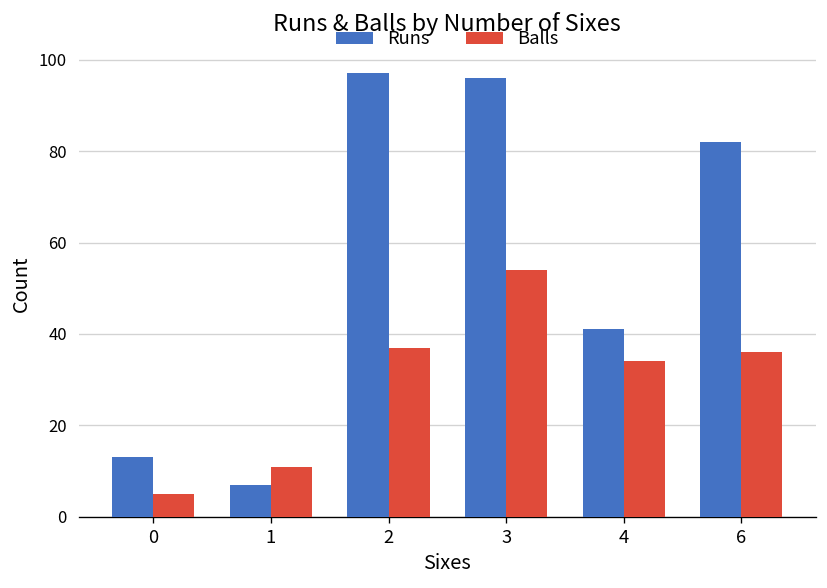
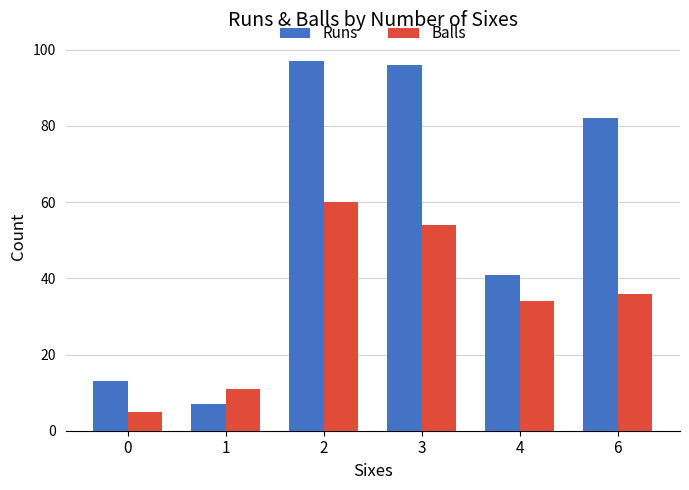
Balls, 2: 37 -> 60
